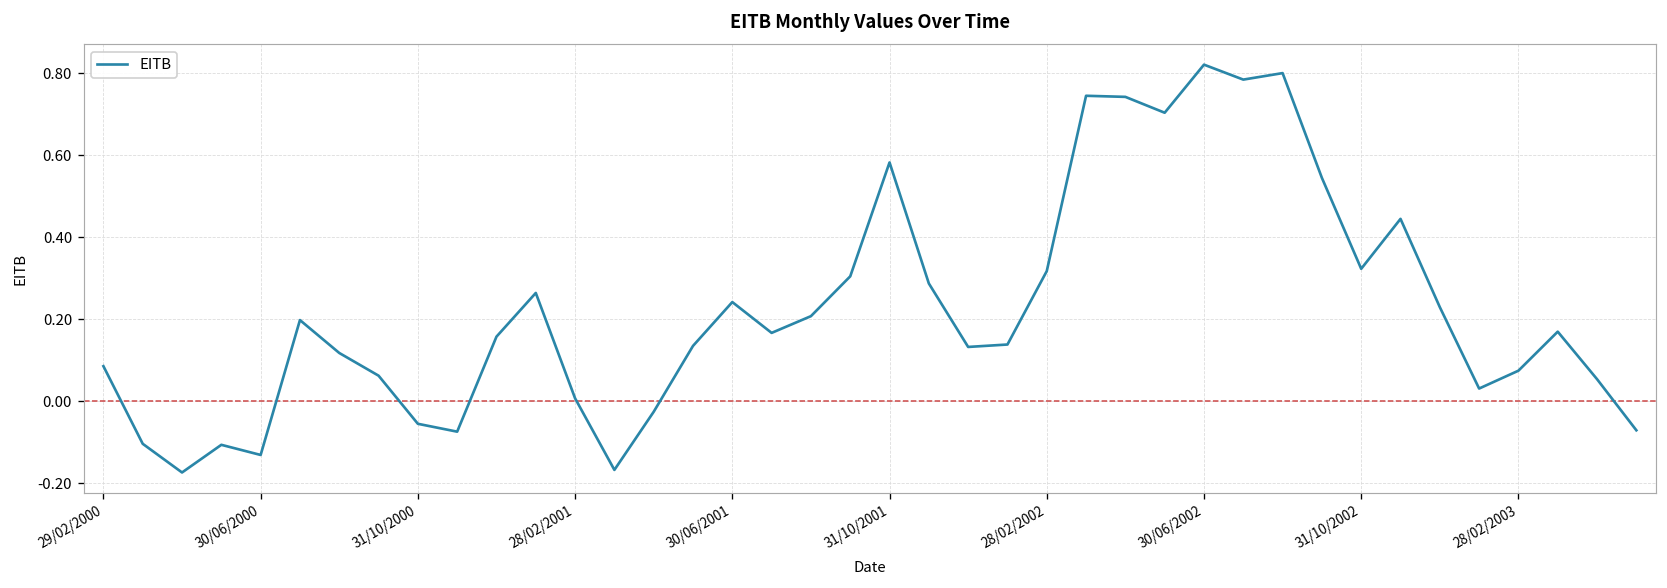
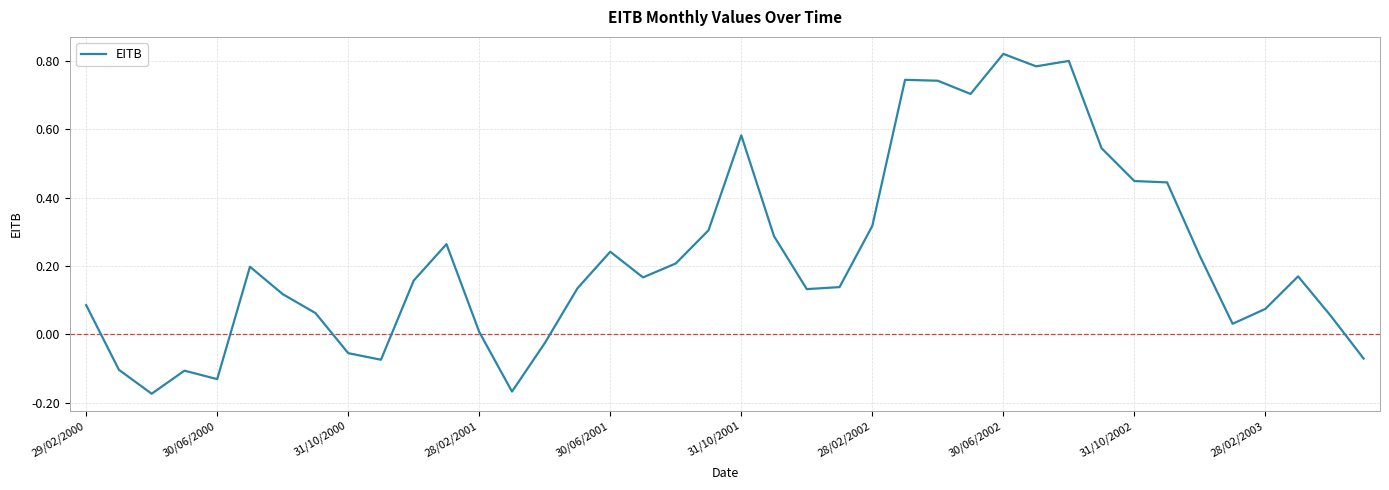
31/10/2002: 0.32 -> 0.45
